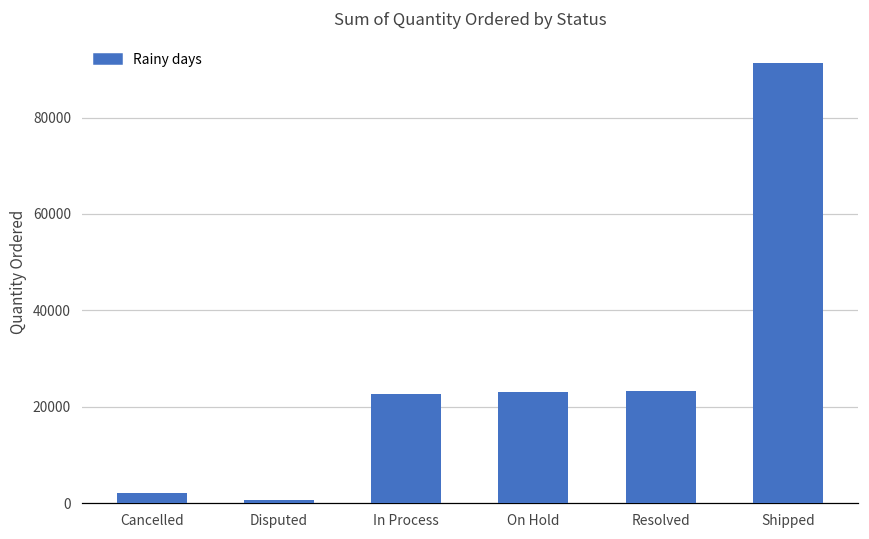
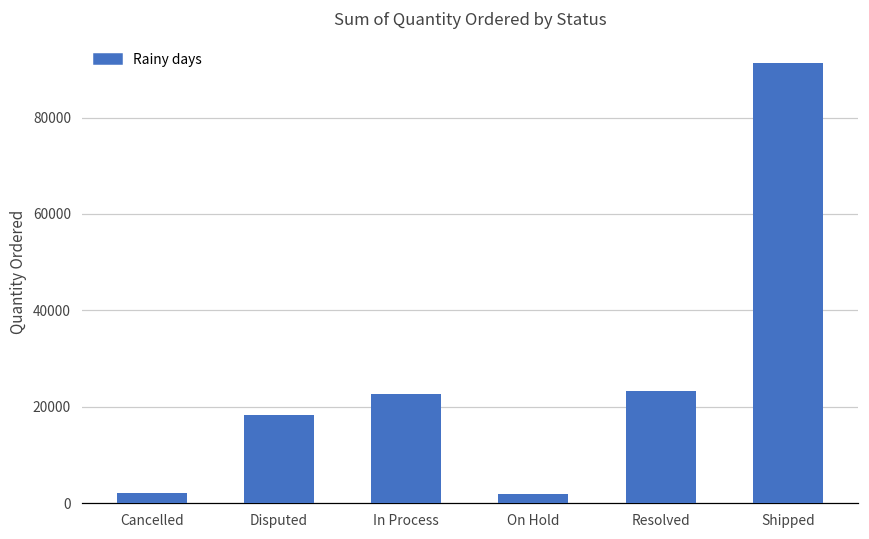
Disputed: 1000 -> 18000
On Hold: 23000 -> 2000
